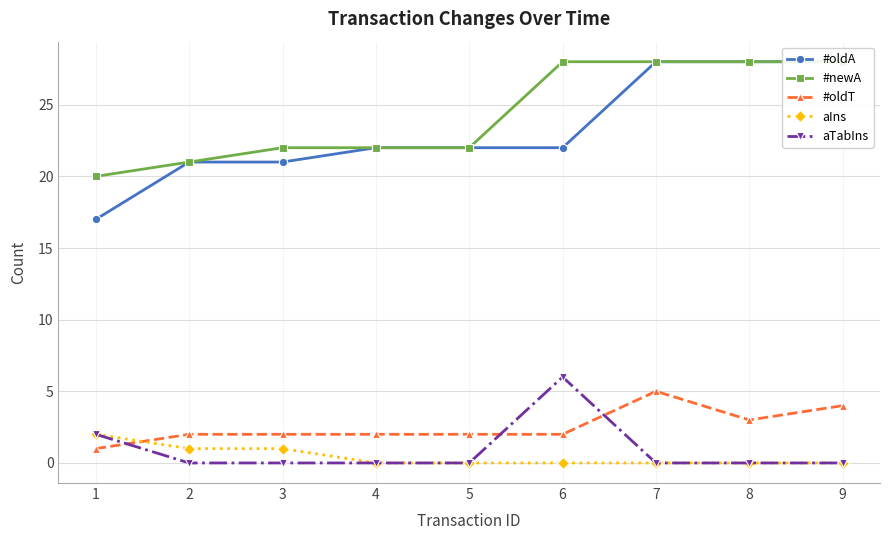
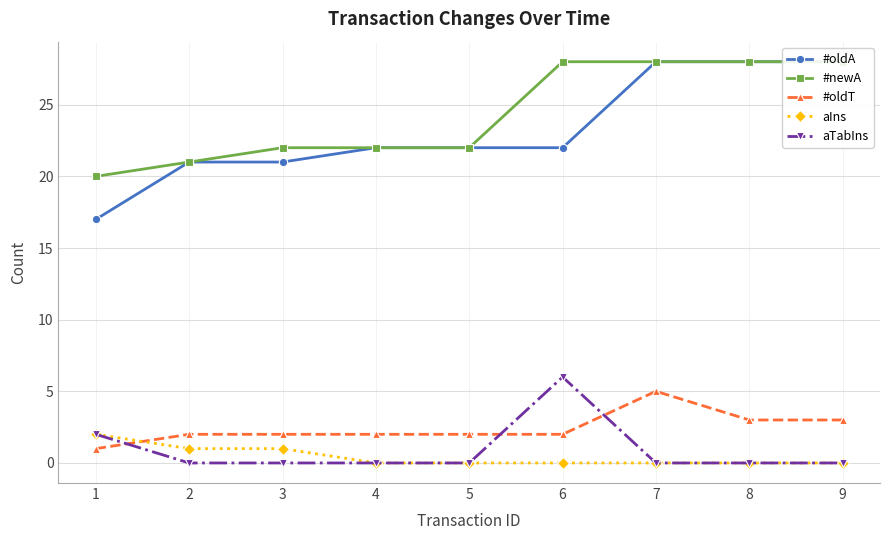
#oldT, 9: 4 -> 3
